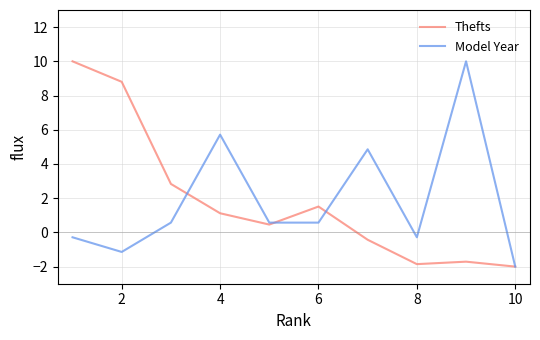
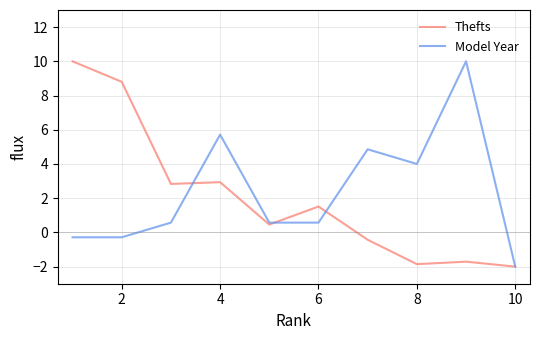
Model Year, 2: -1.1 -> -0.3
Thefts, 4: 1.1 -> 2.9
Model Year, 8: -0.3 -> 4.0
